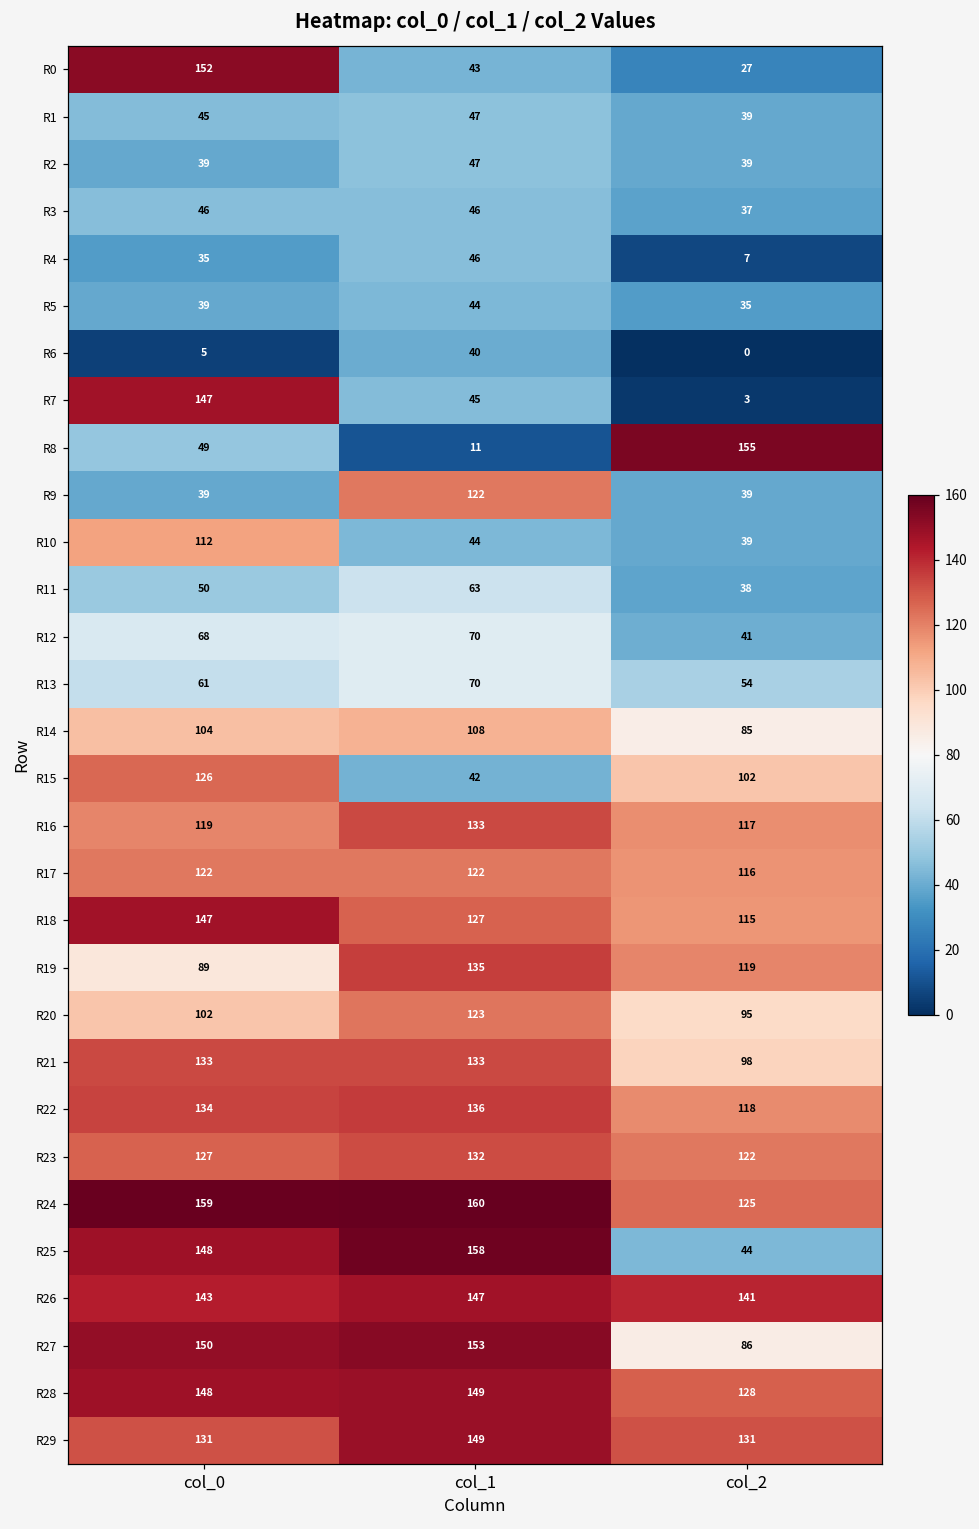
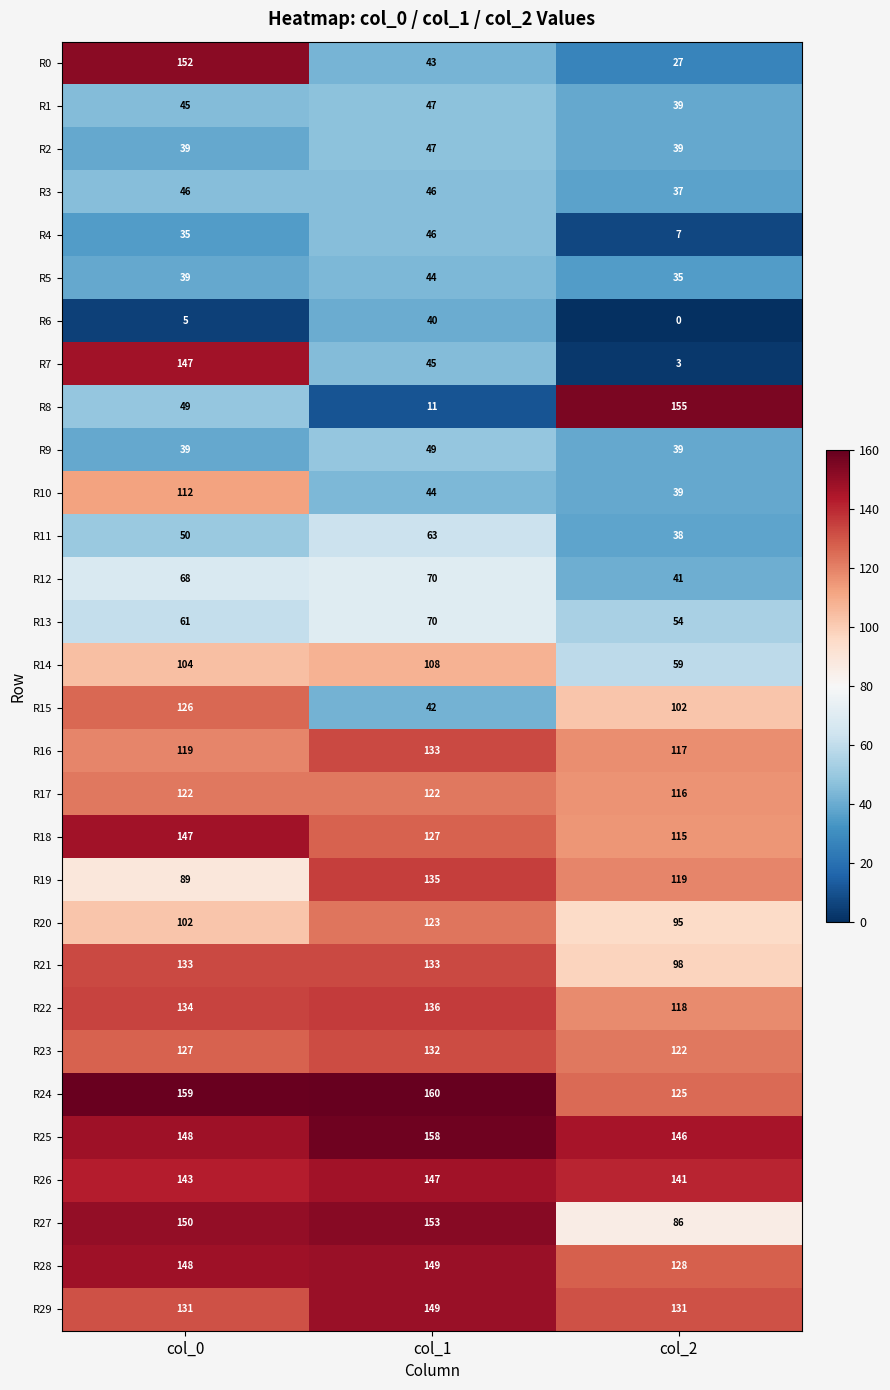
R9, col_1: 122 -> 49
R14, col_2: 85 -> 59
R25, col_2: 44 -> 146
